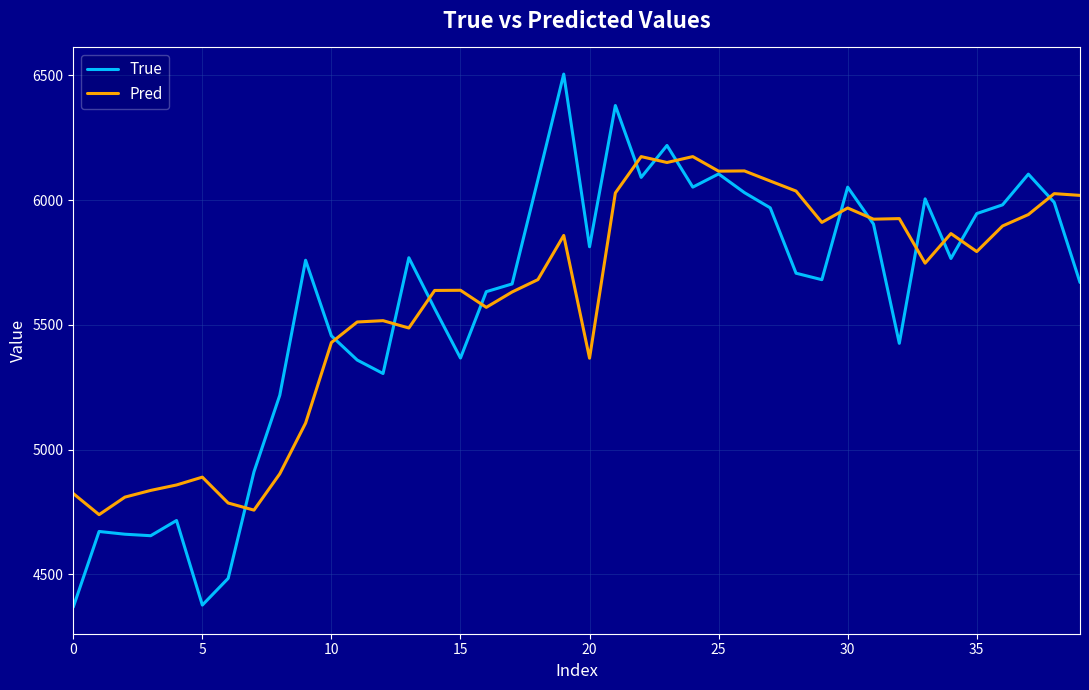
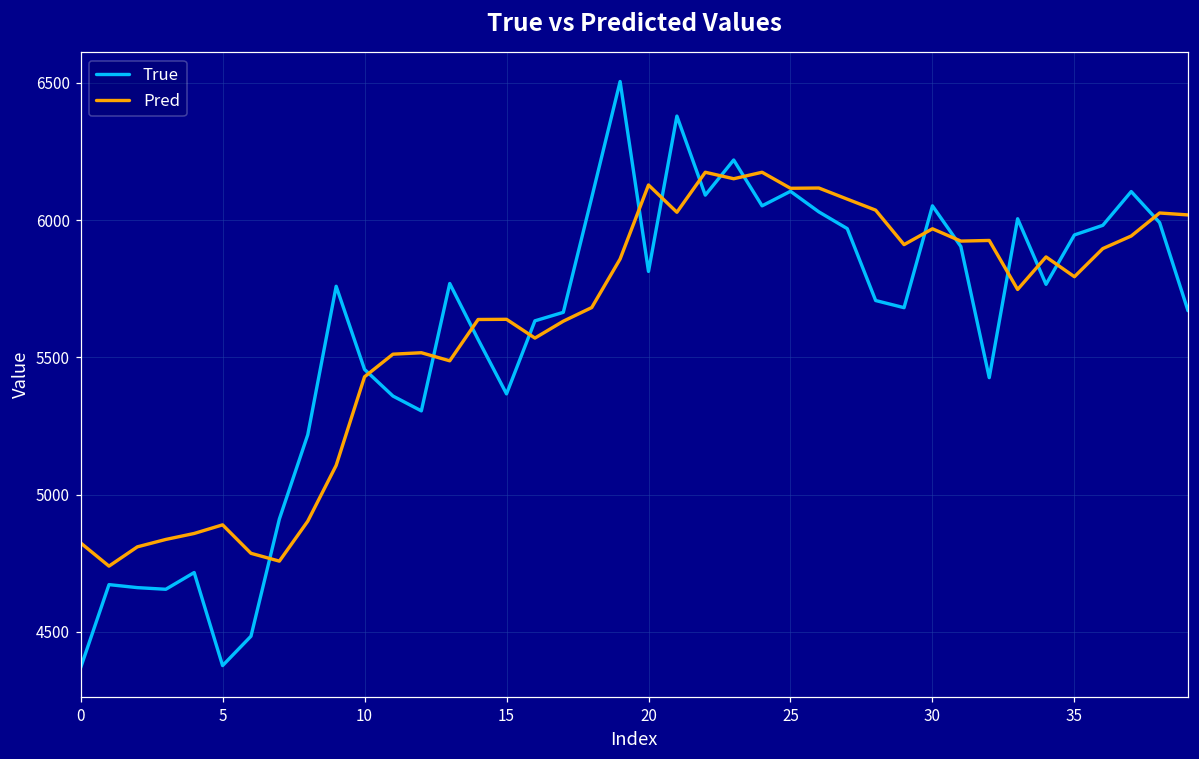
Pred, 20: 5370 -> 6130
